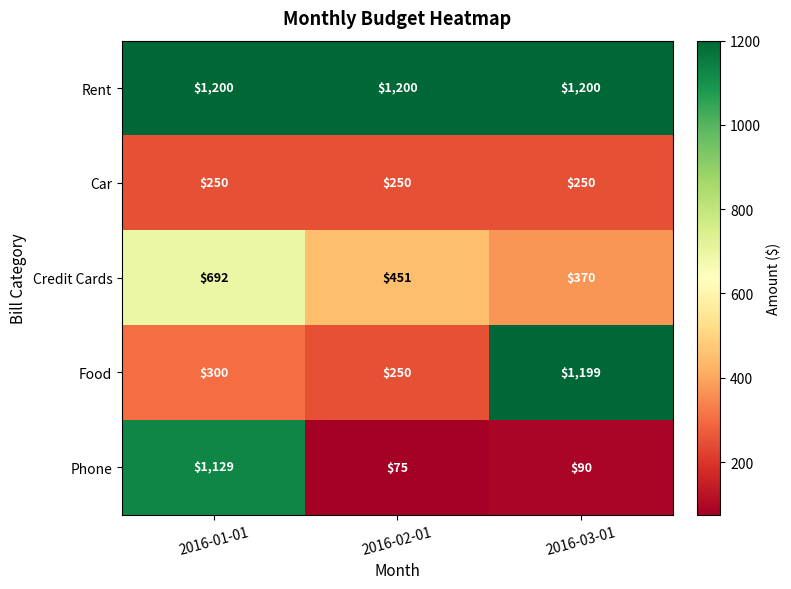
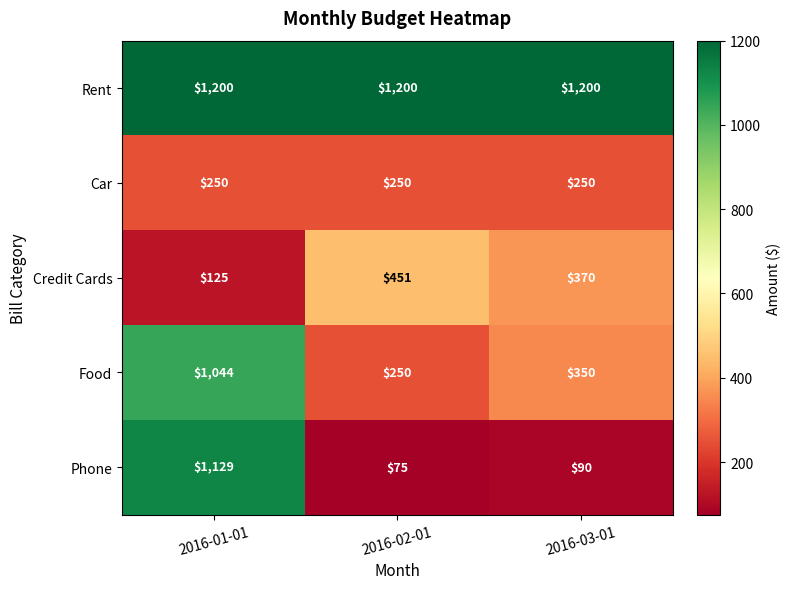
Credit Cards, 2016-01-01: $692 -> $125
Food, 2016-01-01: $300 -> $1,044
Food, 2016-03-01: $1,199 -> $350
